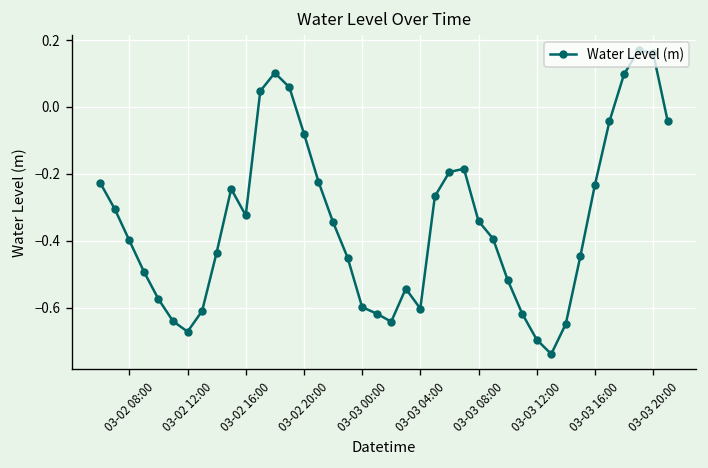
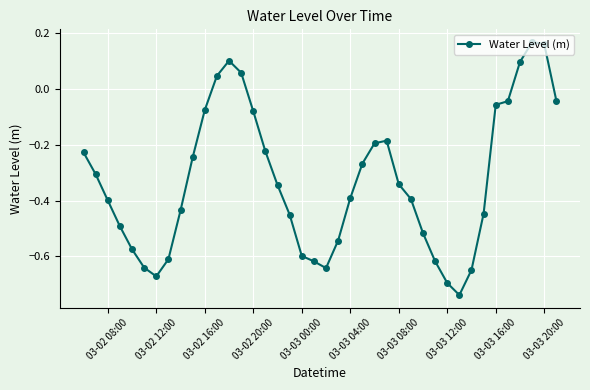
03-02 16:00: -0.32 -> -0.08
03-03 04:00: -0.60 -> -0.39
03-03 16:00: -0.23 -> -0.06
